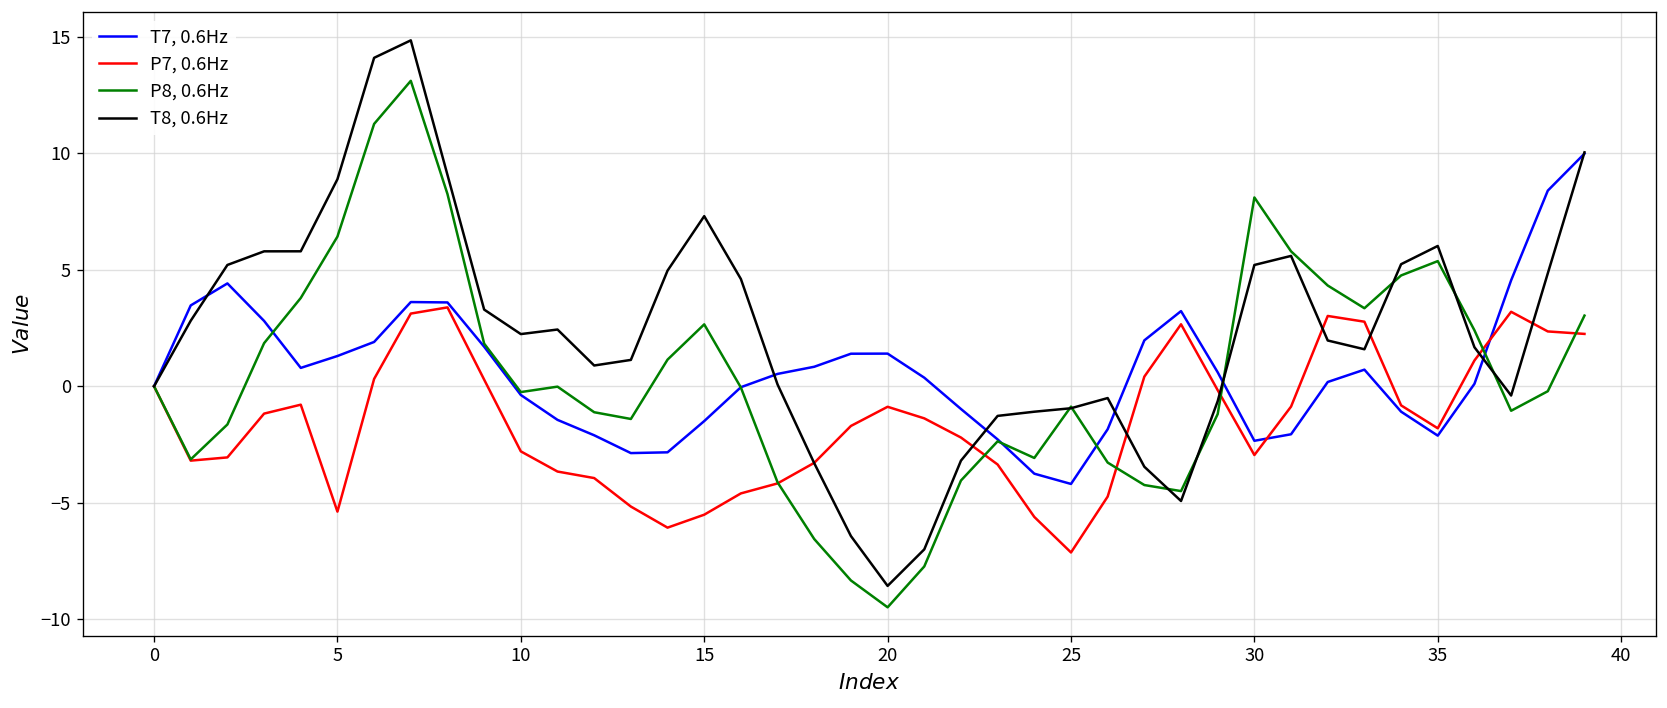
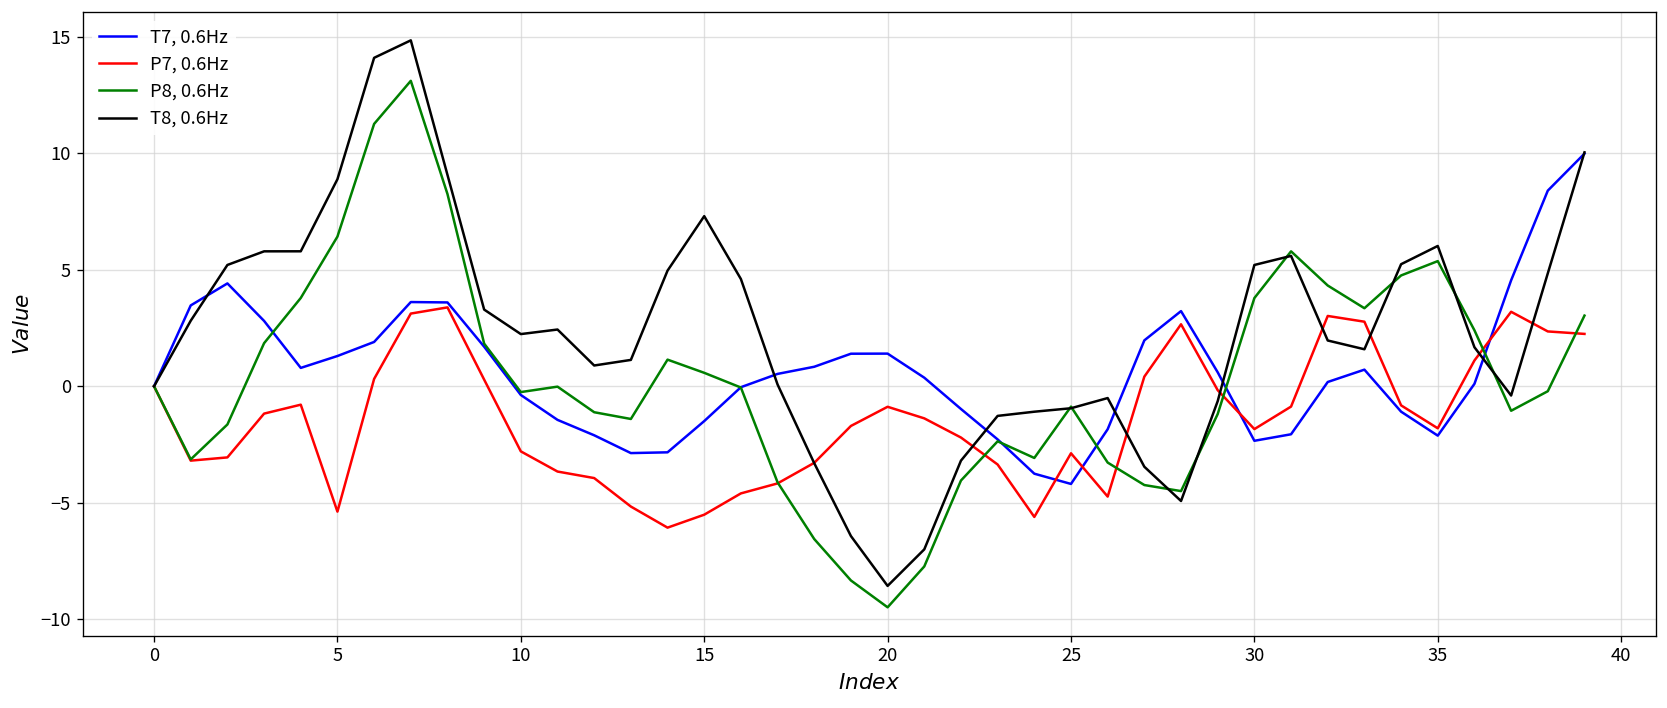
P8, 0.6Hz, 15: 2.7 -> 0.6
P7, 0.6Hz, 25: -7.1 -> -2.9
P7, 0.6Hz, 30: -3.0 -> -1.8
P8, 0.6Hz, 30: 8.1 -> 3.8
